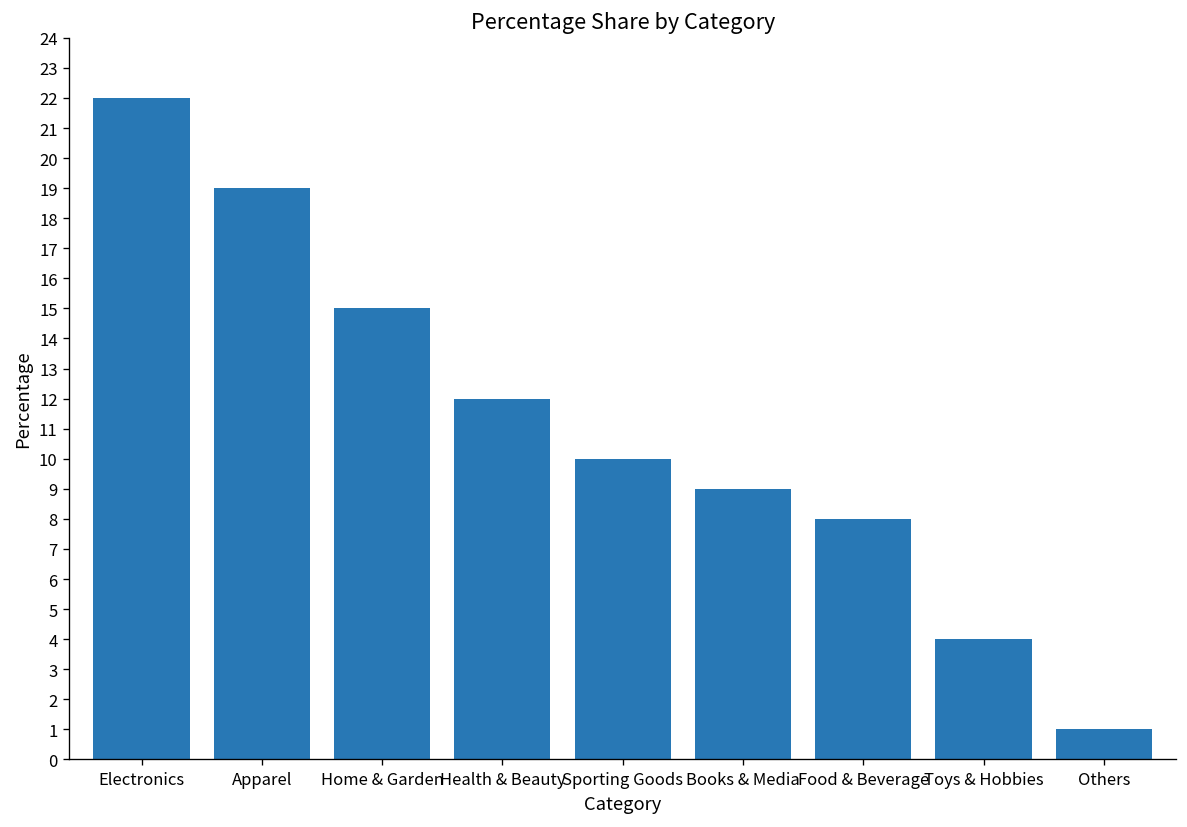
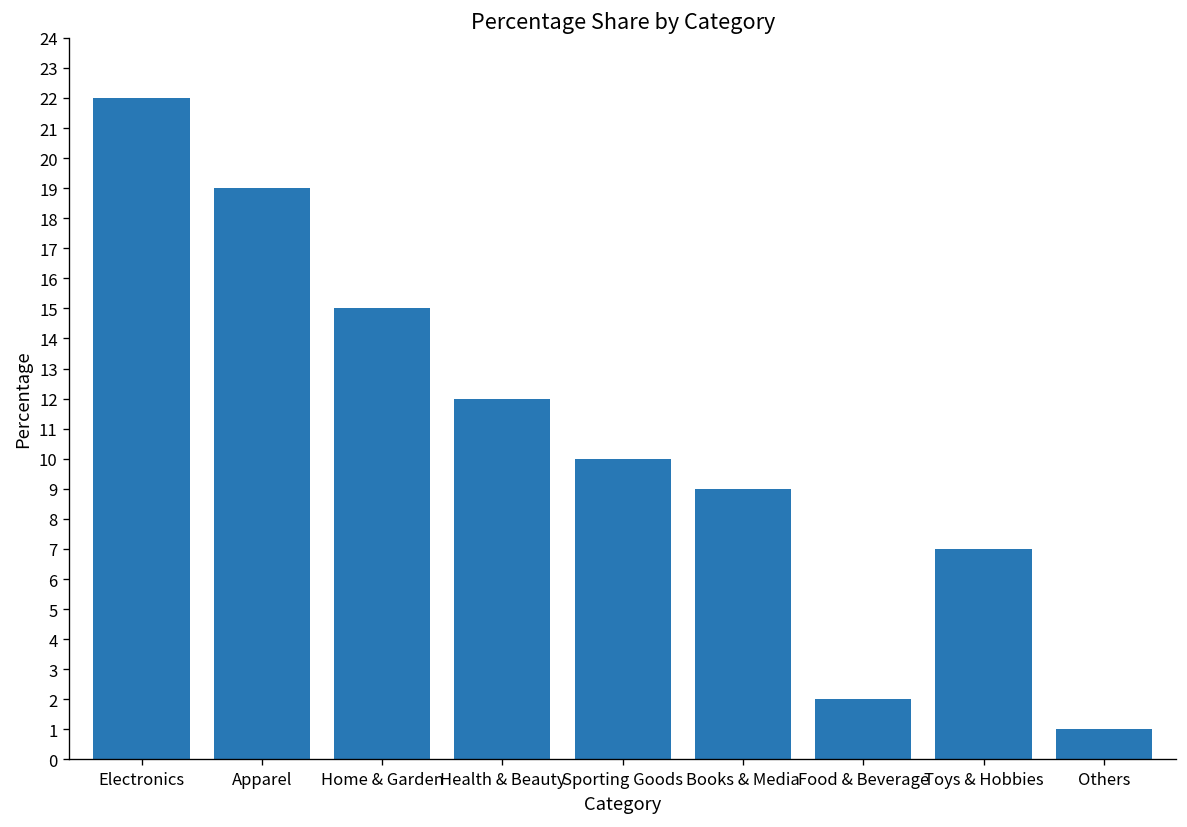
Food & Beverage: 8 -> 2
Toys & Hobbies: 4 -> 7
